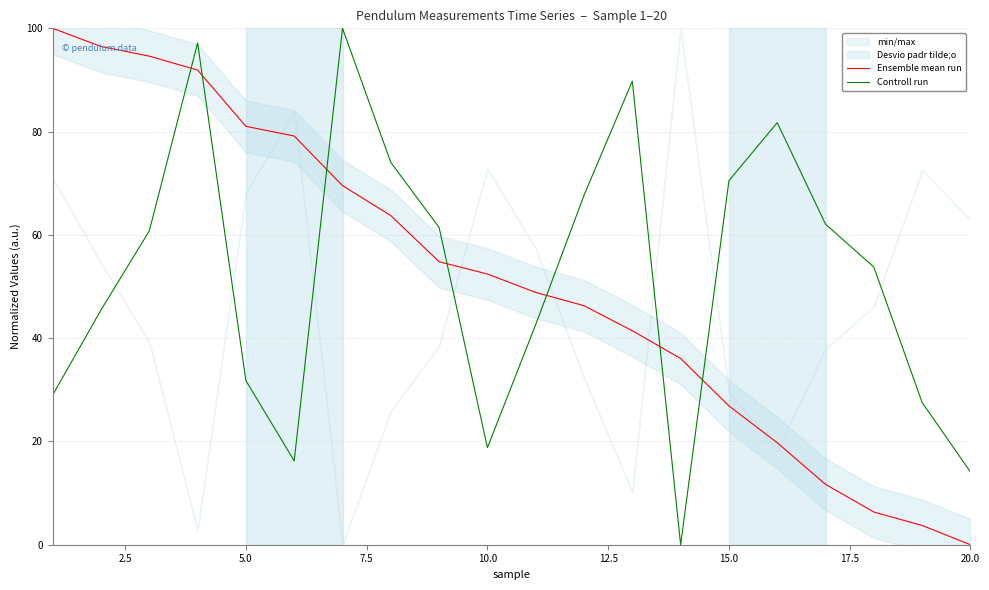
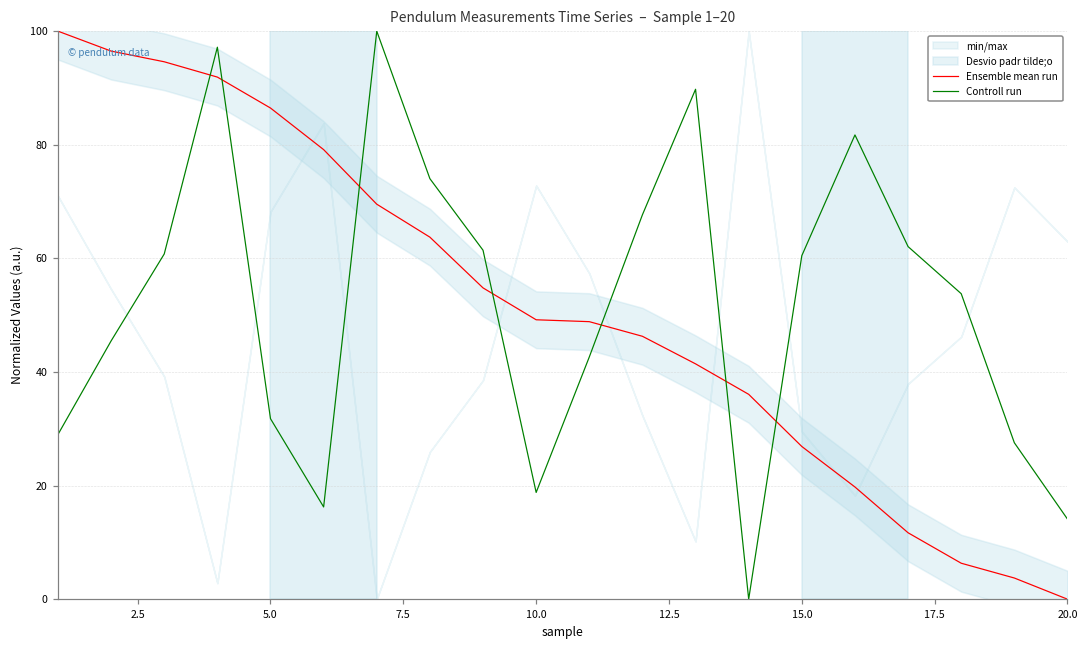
Ensemble mean run, 5.0: 81 -> 86
Ensemble mean run, 10.0: 52 -> 49
Controll run, 15.0: 71 -> 60
